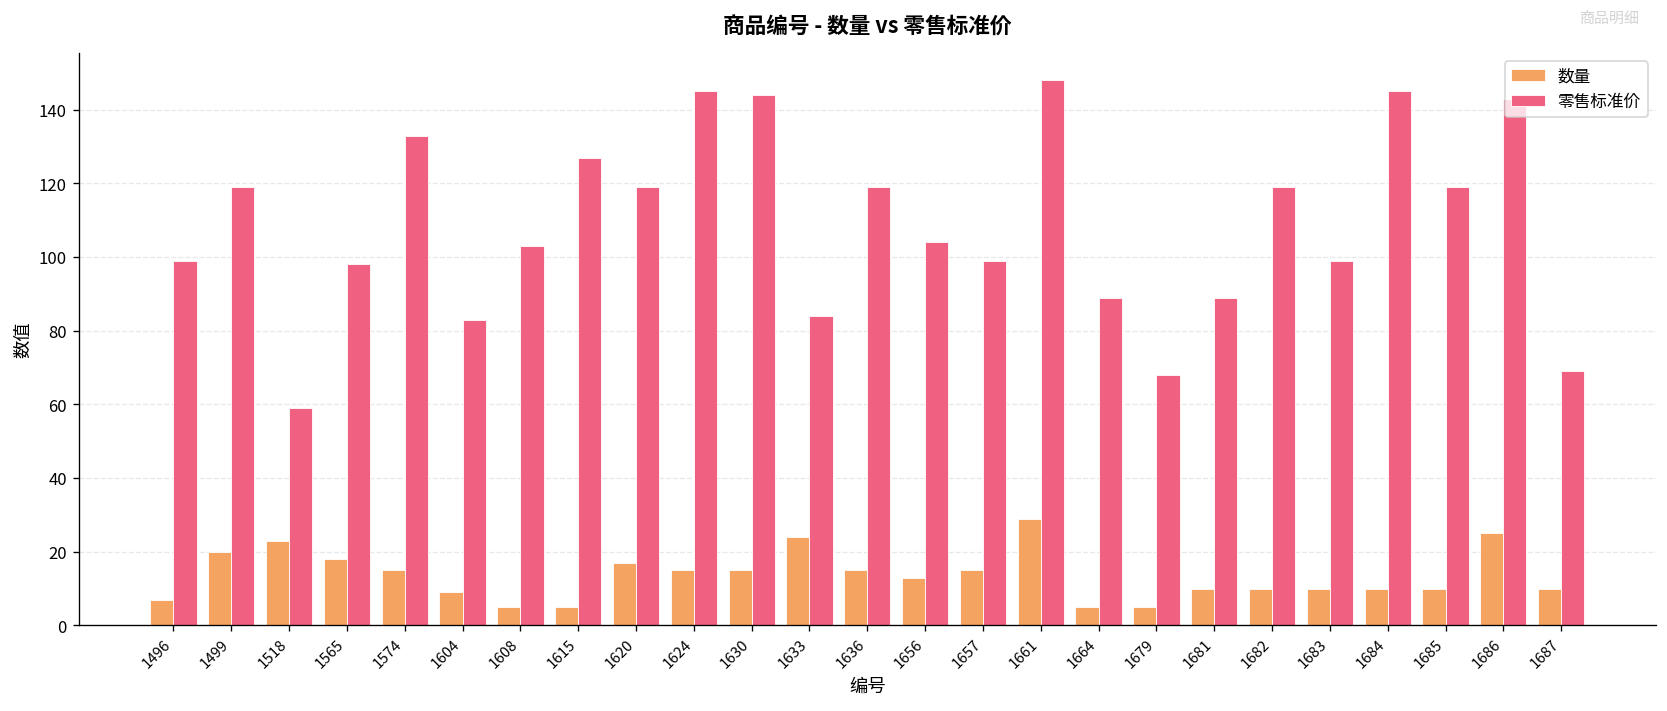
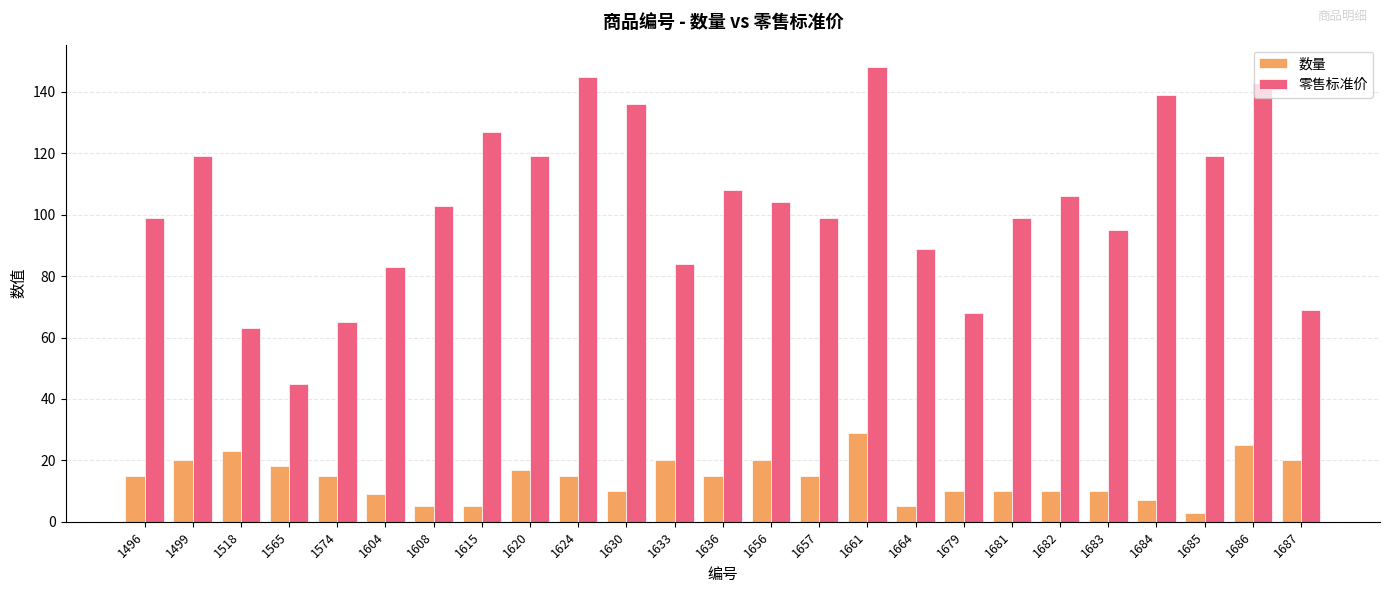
数量, 1496: 7 -> 15
零售标准价, 1518: 59 -> 63
零售标准价, 1565: 98 -> 45
零售标准价, 1574: 133 -> 65
数量, 1630: 15 -> 10
零售标准价, 1630: 144 -> 136
数量, 1633: 24 -> 20
零售标准价, 1636: 119 -> 108
数量, 1656: 13 -> 20
数量, 1679: 5 -> 10
零售标准价, 1681: 89 -> 99
零售标准价, 1682: 119 -> 106
零售标准价, 1683: 99 -> 95
数量, 1684: 10 -> 7
零售标准价, 1684: 145 -> 139
数量, 1685: 10 -> 3
数量, 1687: 10 -> 20
